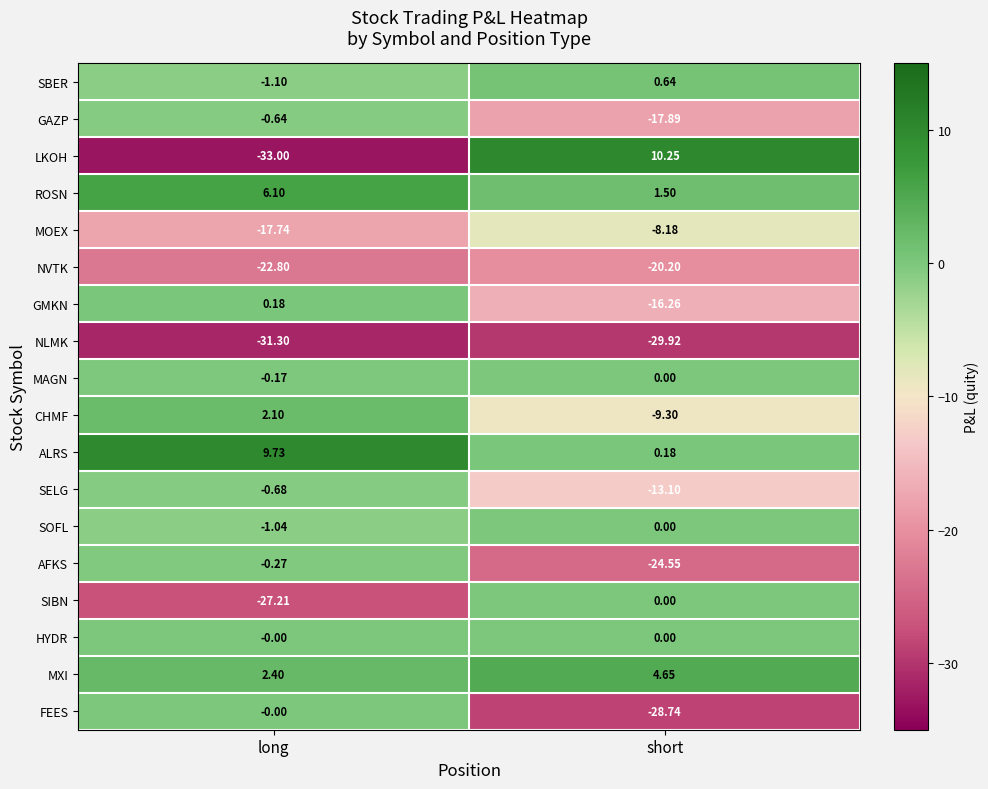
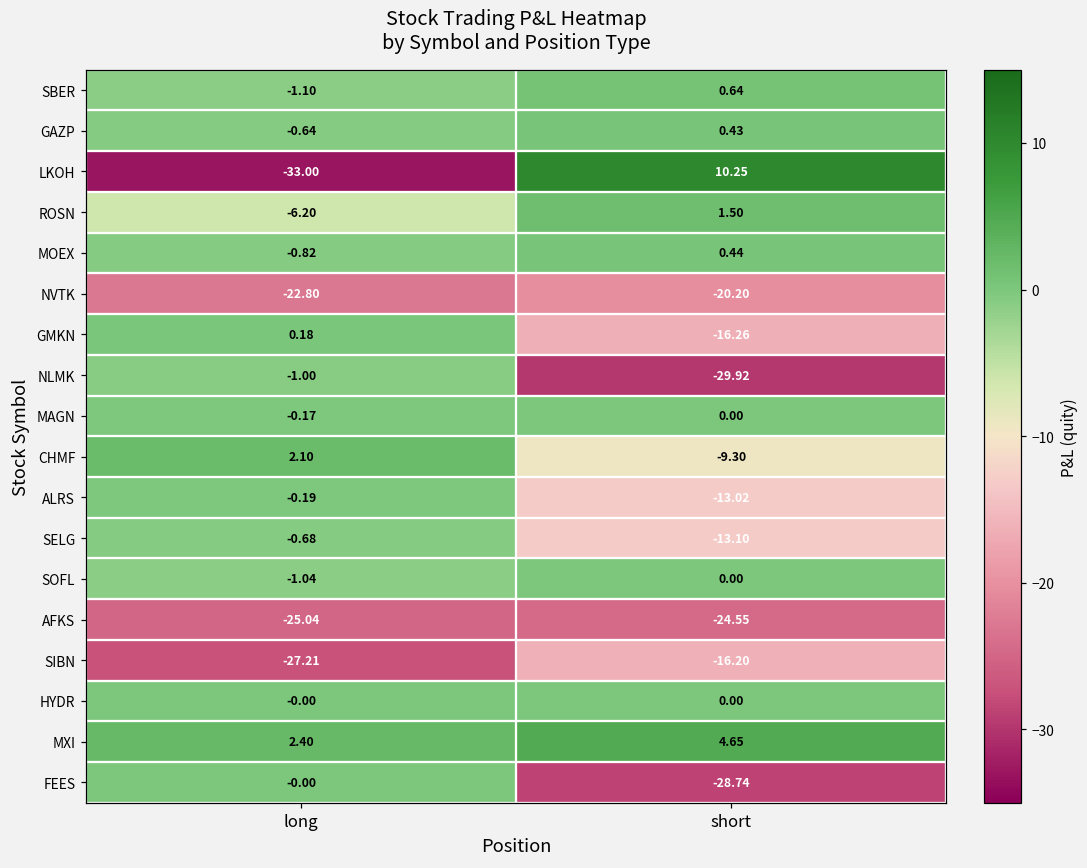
GAZP, short: -17.89 -> 0.43
ROSN, long: 6.10 -> -6.20
MOEX, long: -17.74 -> -0.82
MOEX, short: -8.18 -> 0.44
NLMK, long: -31.30 -> -1.00
ALRS, long: 9.73 -> -0.19
ALRS, short: 0.18 -> -13.02
AFKS, long: -0.27 -> -25.04
SIBN, short: 0.00 -> -16.20
